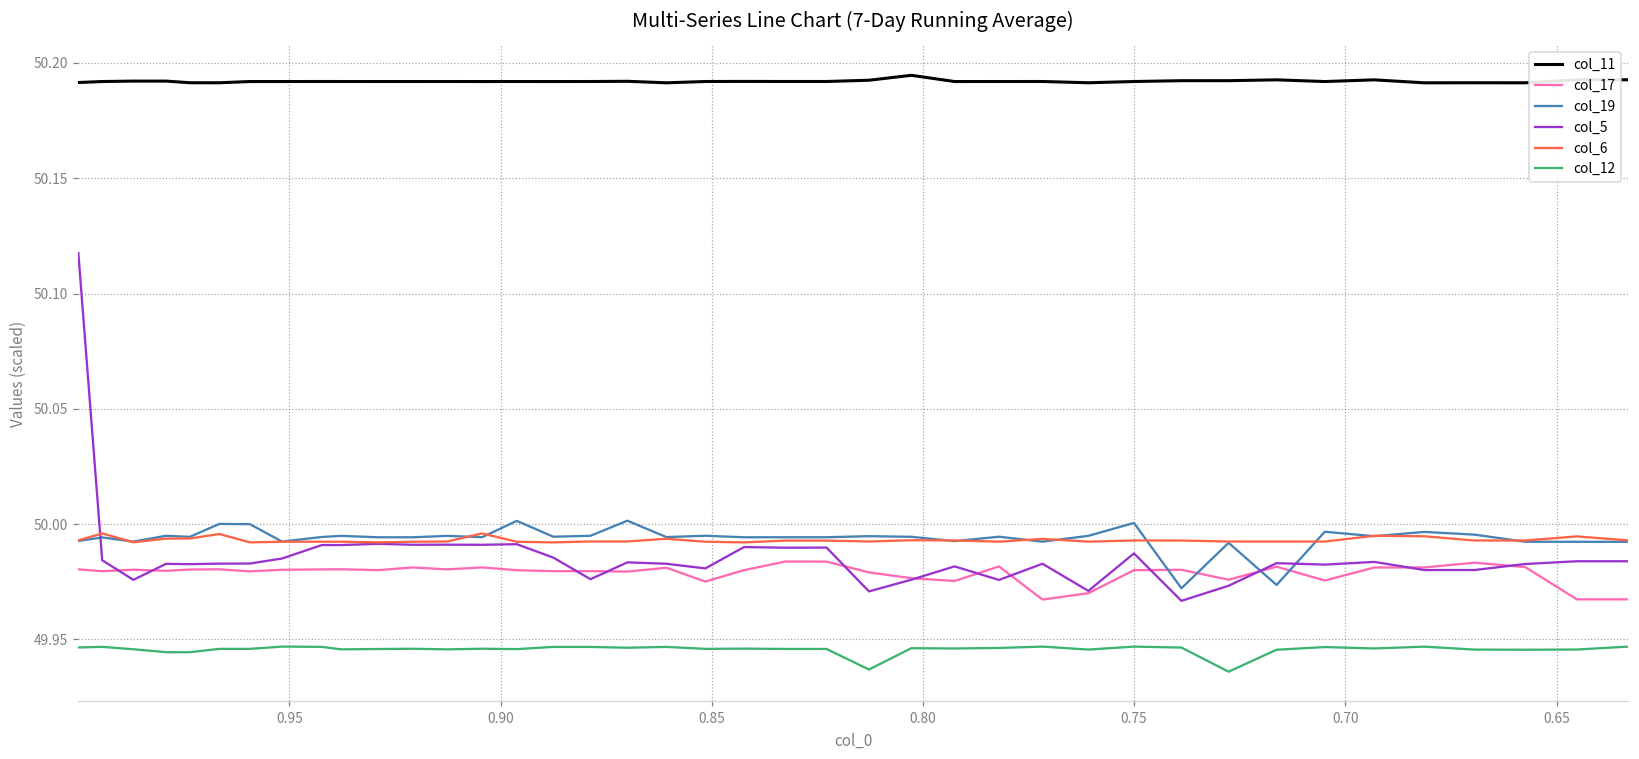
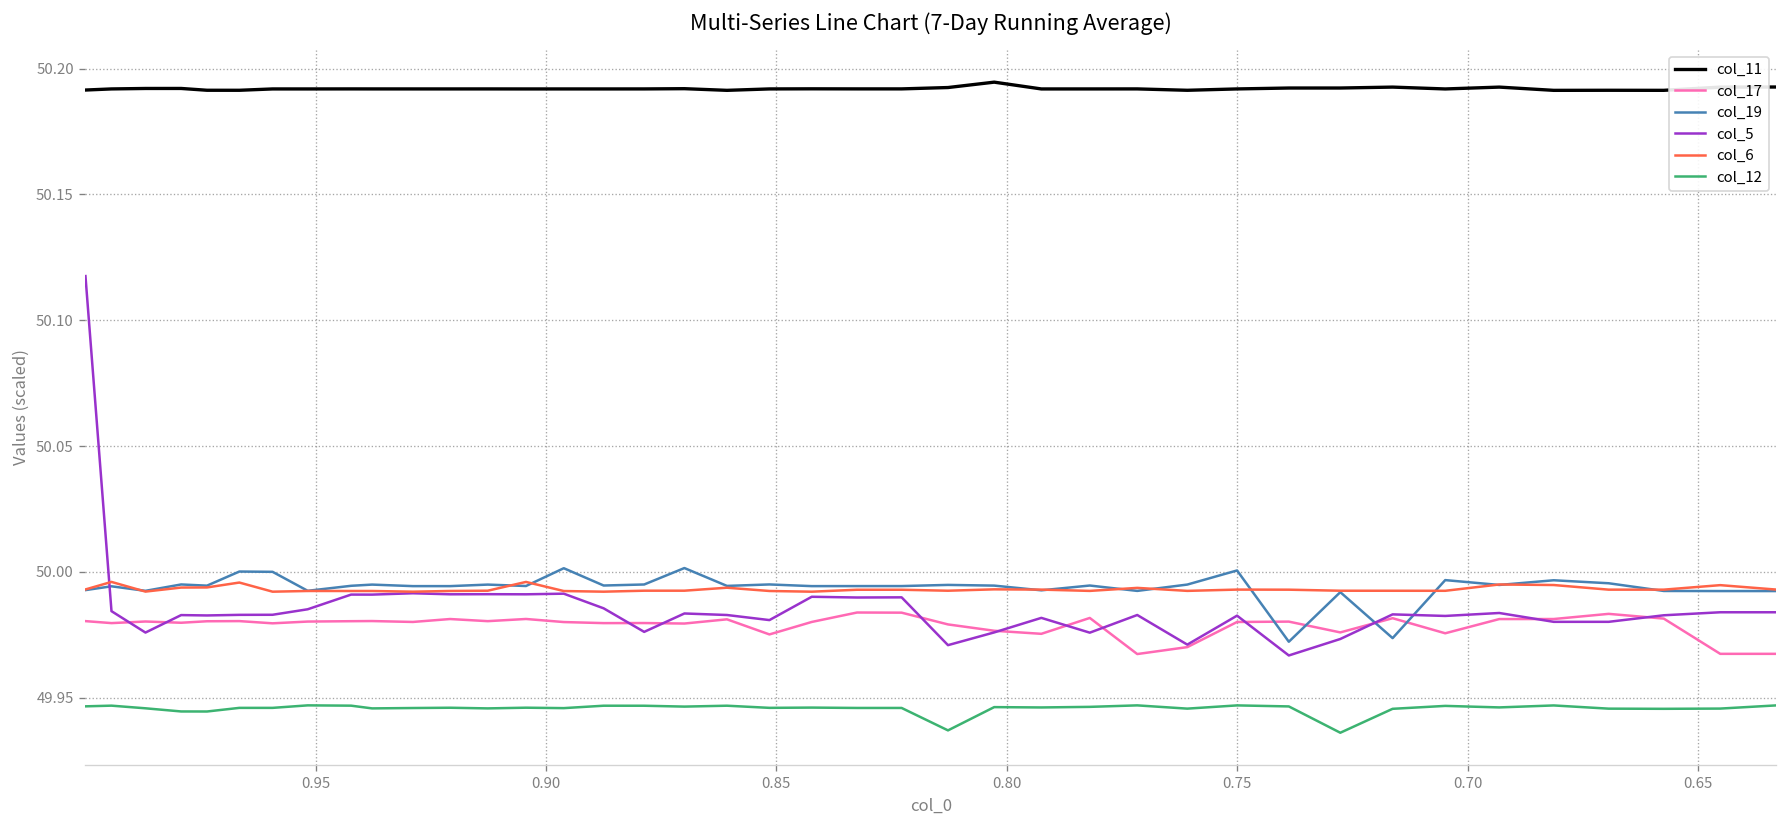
col_5, 0.75: 49.987 -> 49.983
